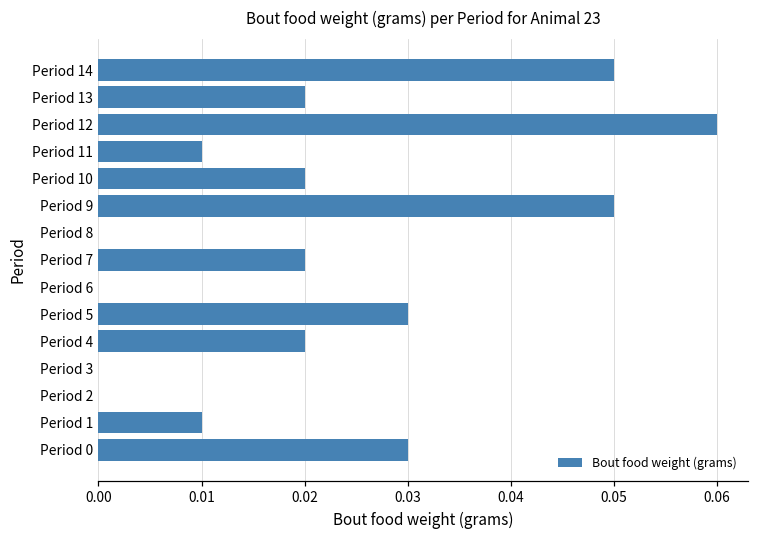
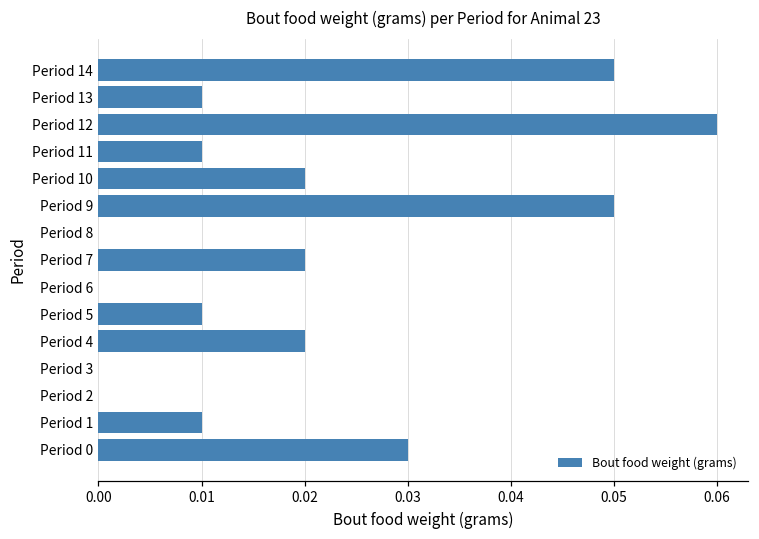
Period 13: 0.02 -> 0.01
Period 5: 0.03 -> 0.01
